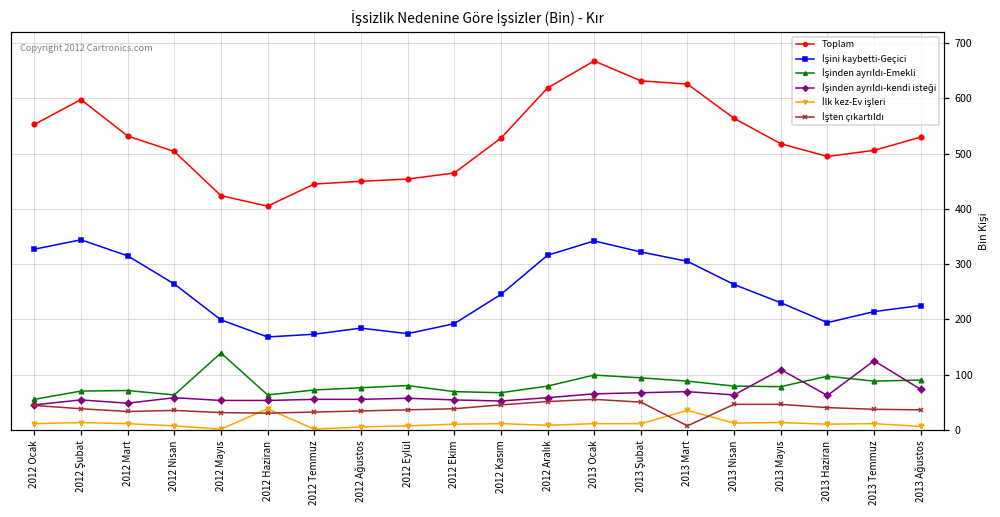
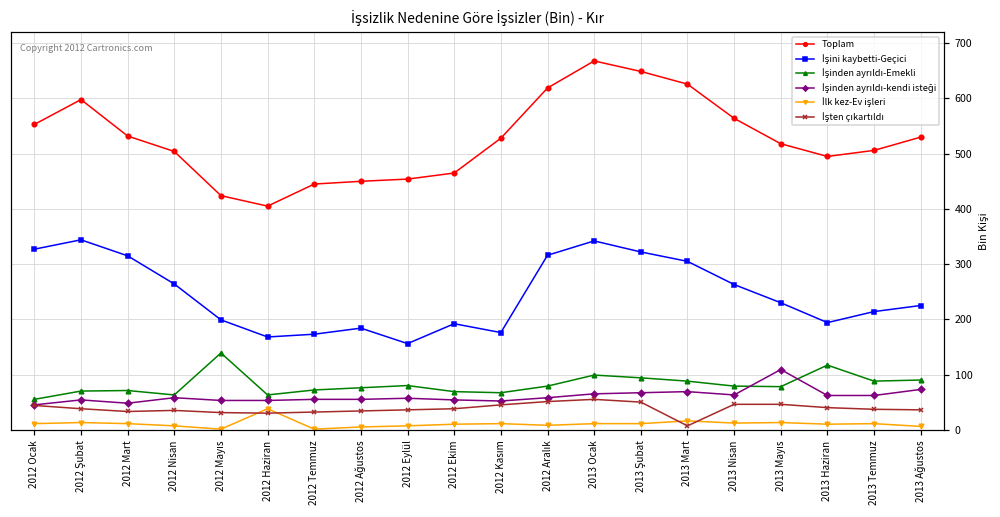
İşini kaybetti-Geçici, 2012 Eylül: 170 -> 160
İşini kaybetti-Geçici, 2012 Kasım: 250 -> 180
Toplam, 2013 Şubat: 630 -> 650
İlk kez-Ev işleri, 2013 Mart: 40 -> 20
İşinden ayrıldı-Emekli, 2013 Haziran: 100 -> 120
İşinden ayrıldı-kendi isteği, 2013 Temmuz: 130 -> 60
